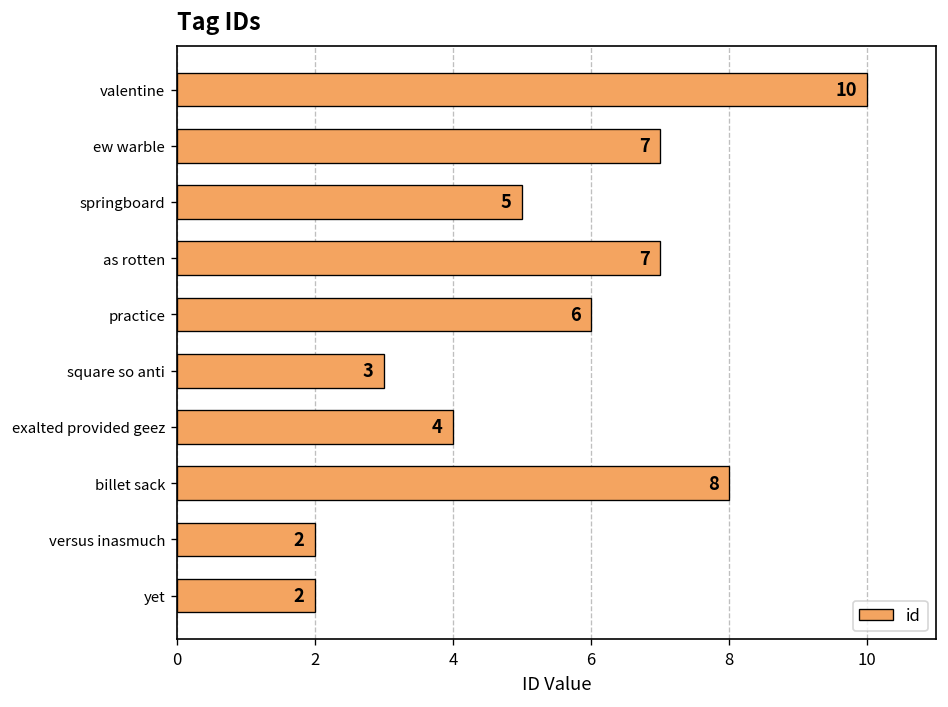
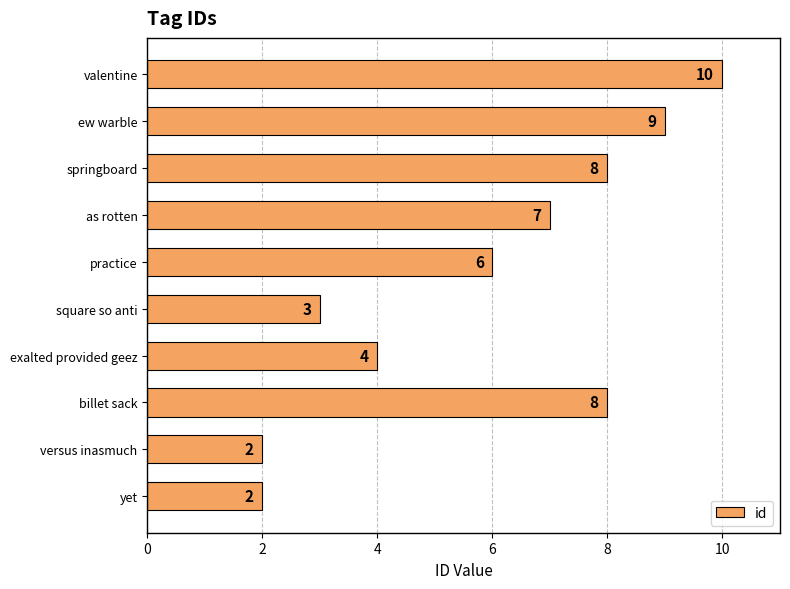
ew warble: 7 -> 9
springboard: 5 -> 8
